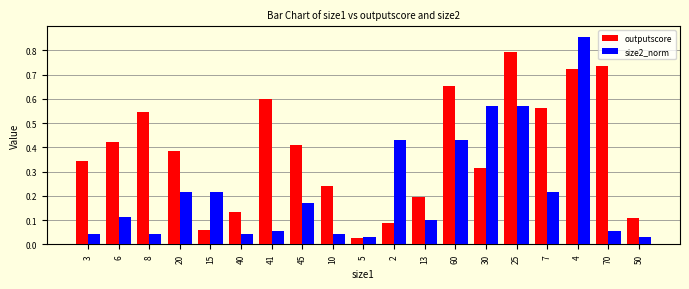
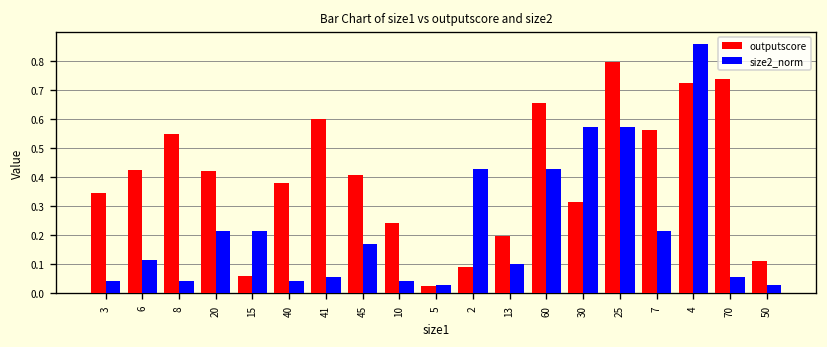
outputscore, 20: 0.39 -> 0.42
outputscore, 40: 0.14 -> 0.38
